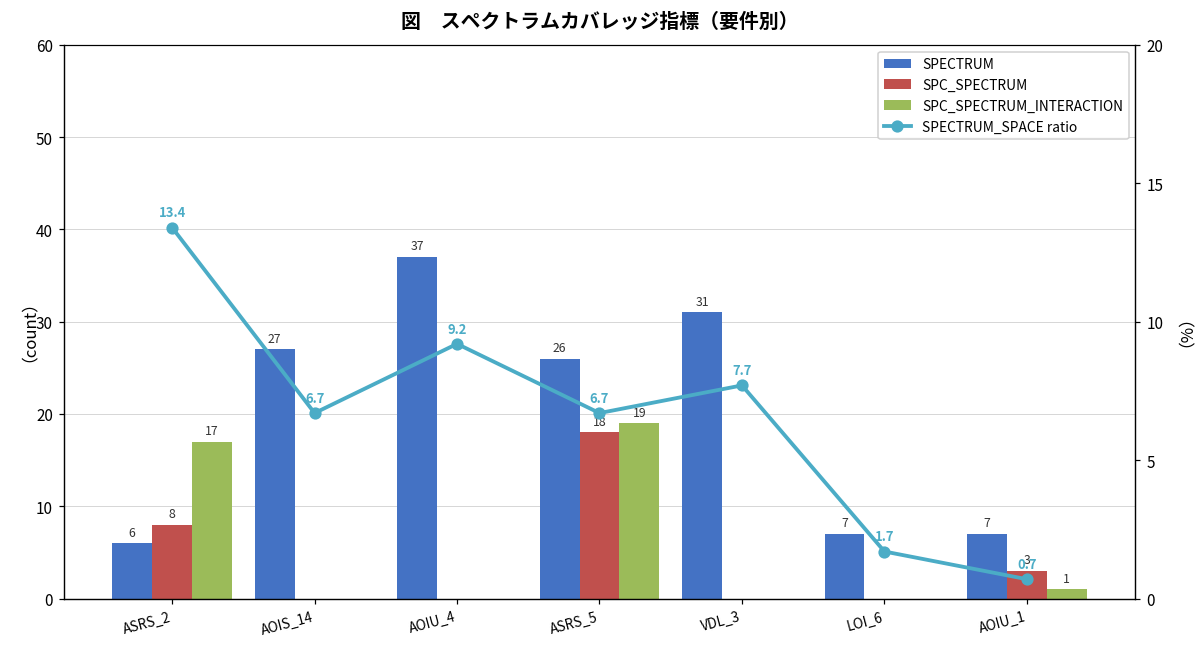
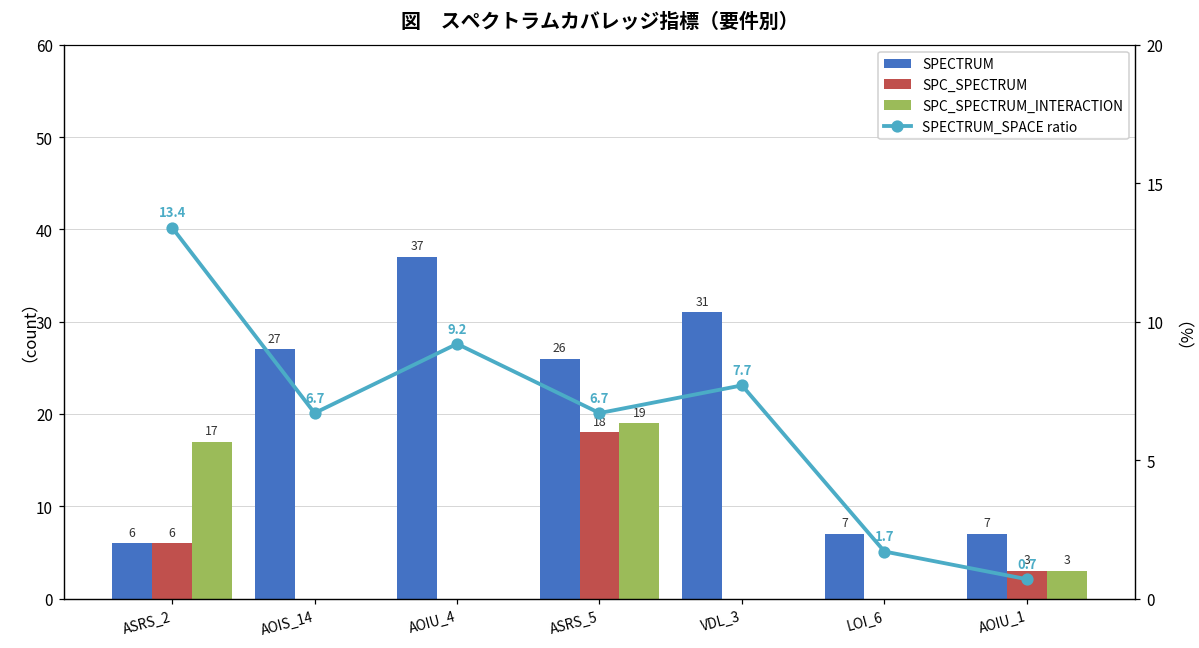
SPC_SPECTRUM, ASRS_2: 8 -> 6
SPC_SPECTRUM_INTERACTION, AOIU_1: 1 -> 3
